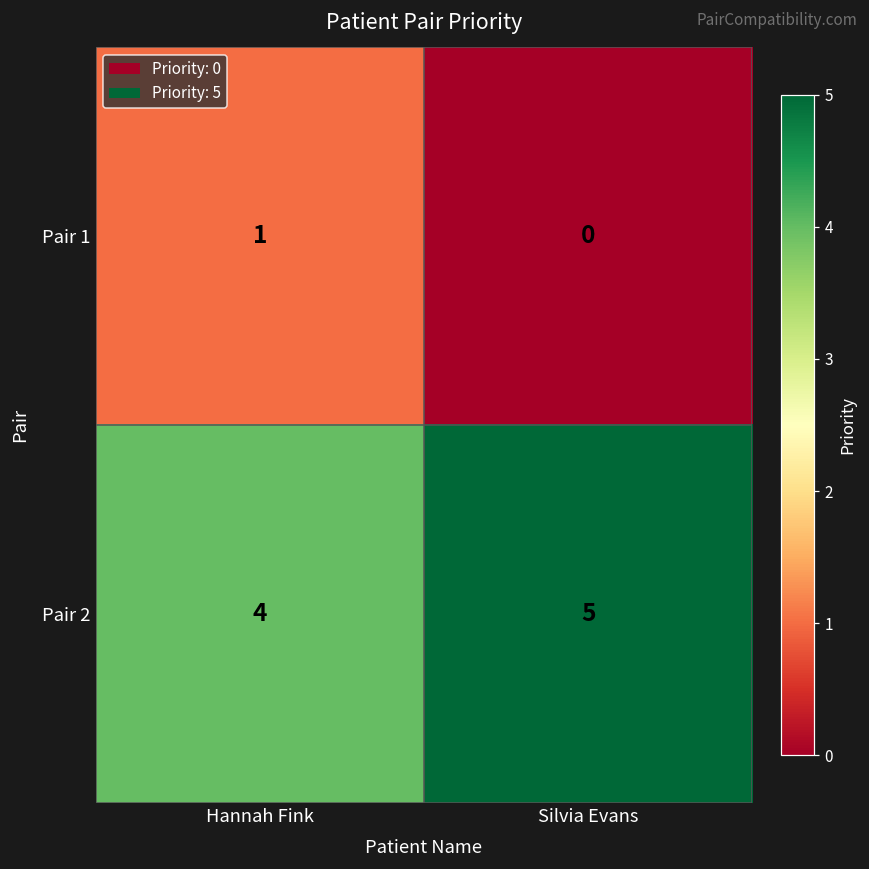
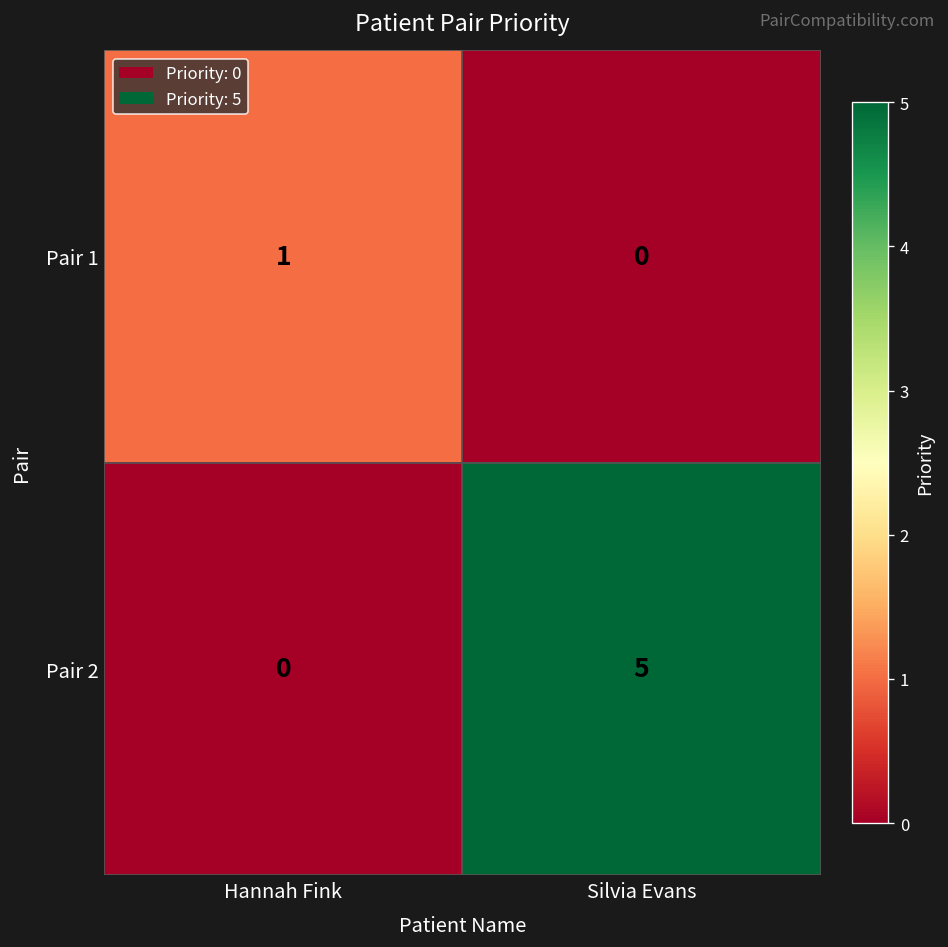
Pair 2, Hannah Fink: 4 -> 0
